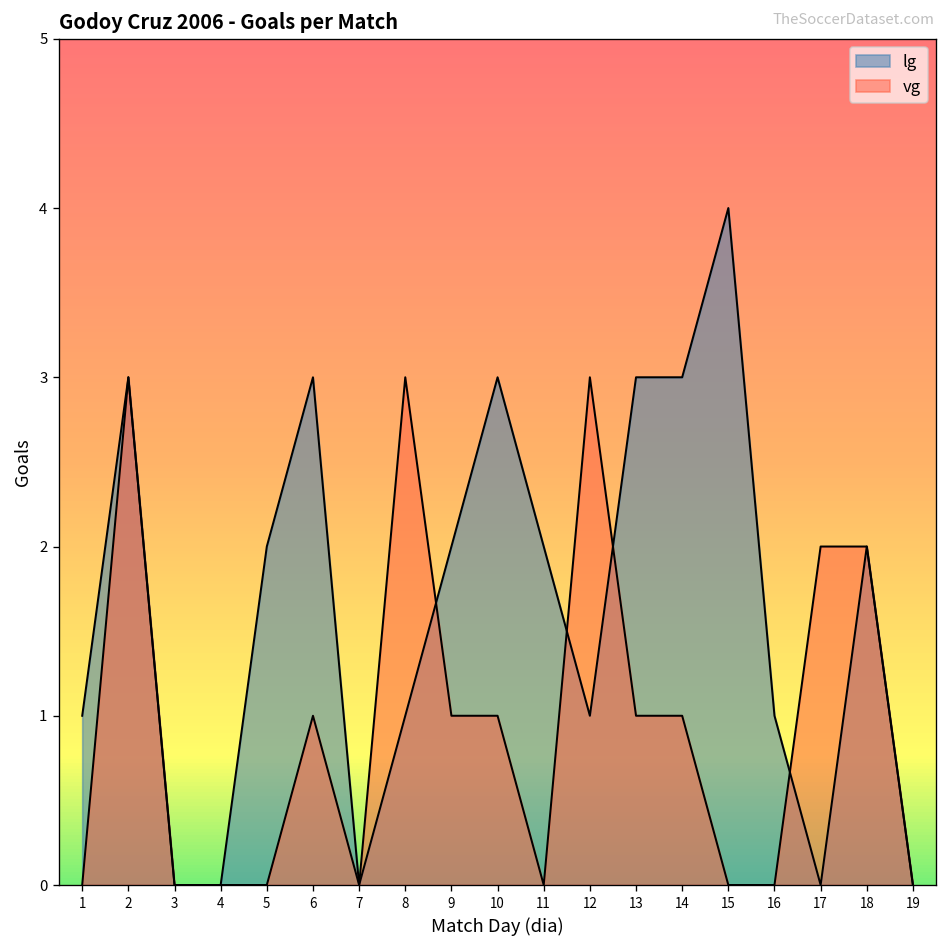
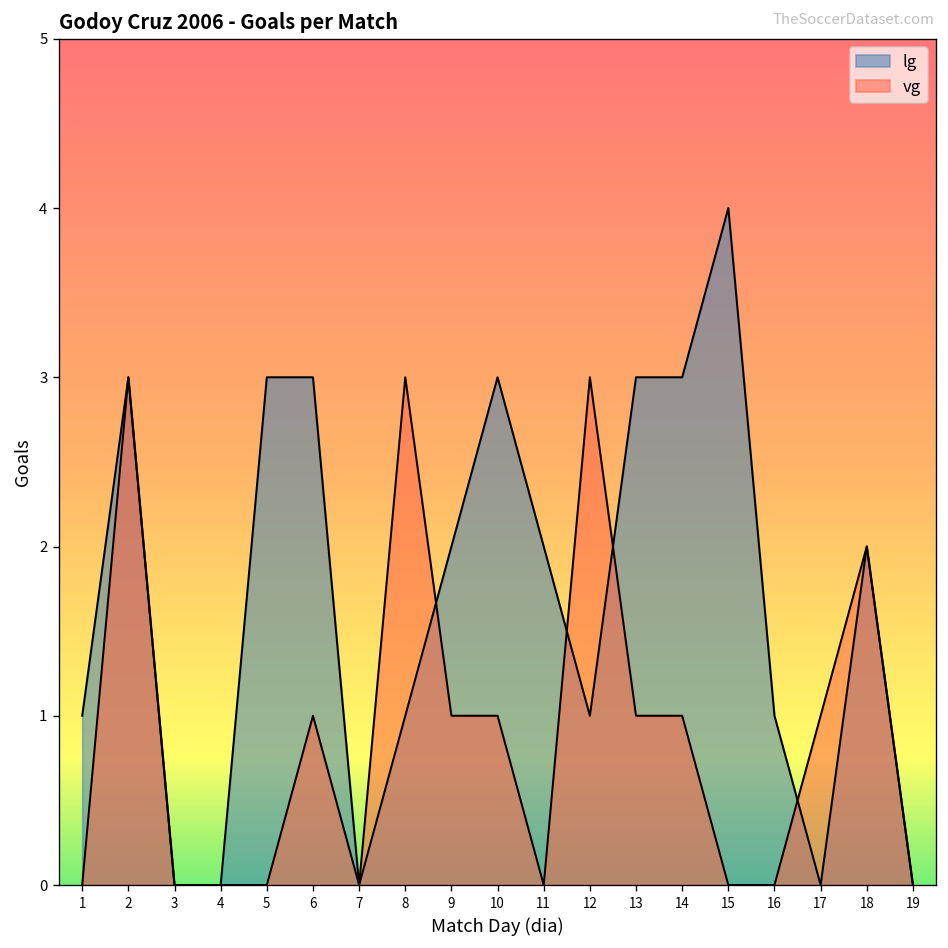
lg, 5: 2 -> 3
vg, 17: 2 -> 1
